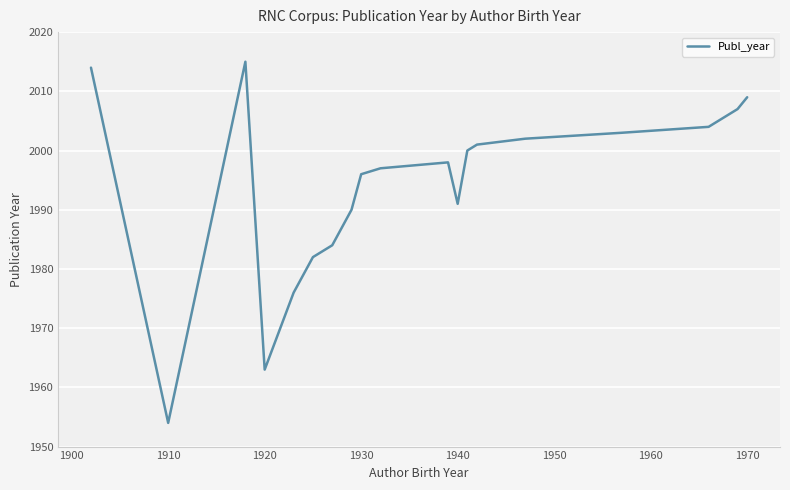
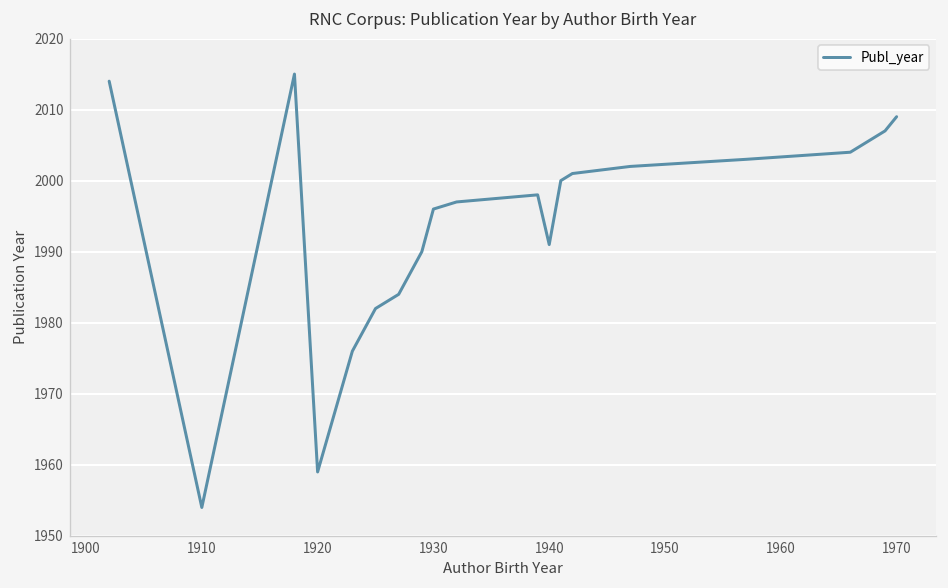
1920: 1963 -> 1959
